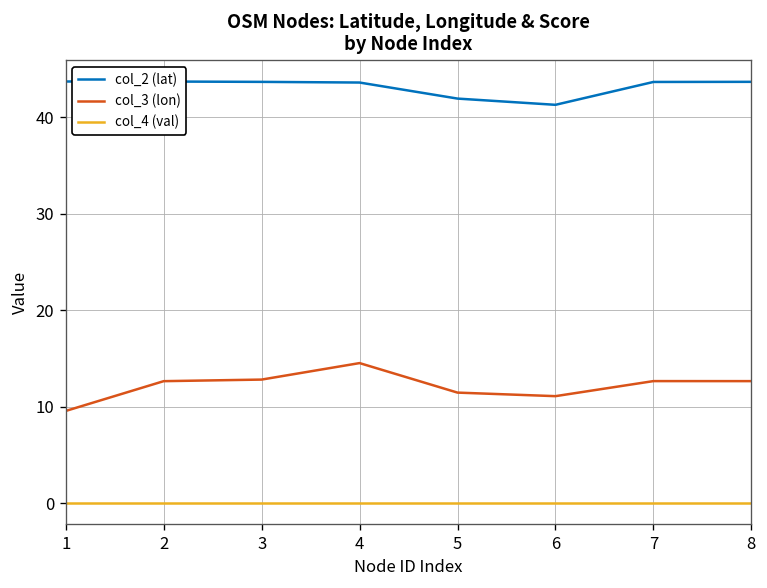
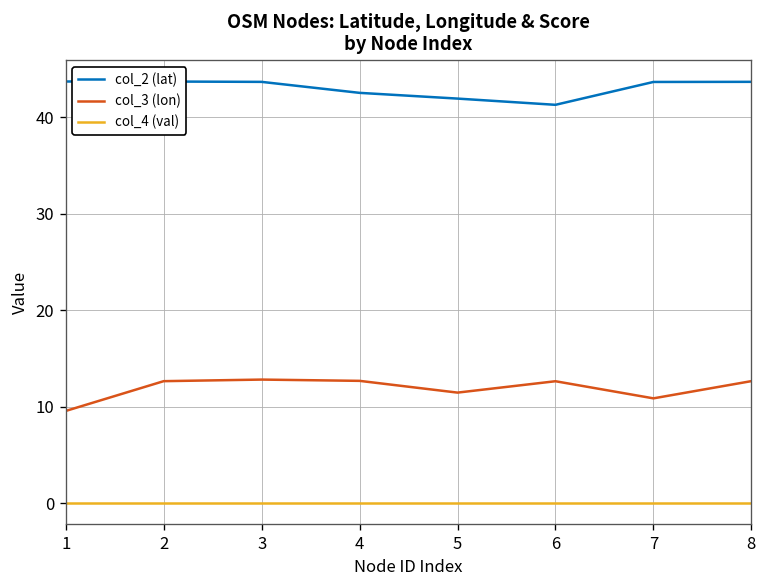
col_2 (lat), 4: 44 -> 43
col_3 (lon), 4: 15 -> 13
col_3 (lon), 6: 11 -> 13
col_3 (lon), 7: 13 -> 11
